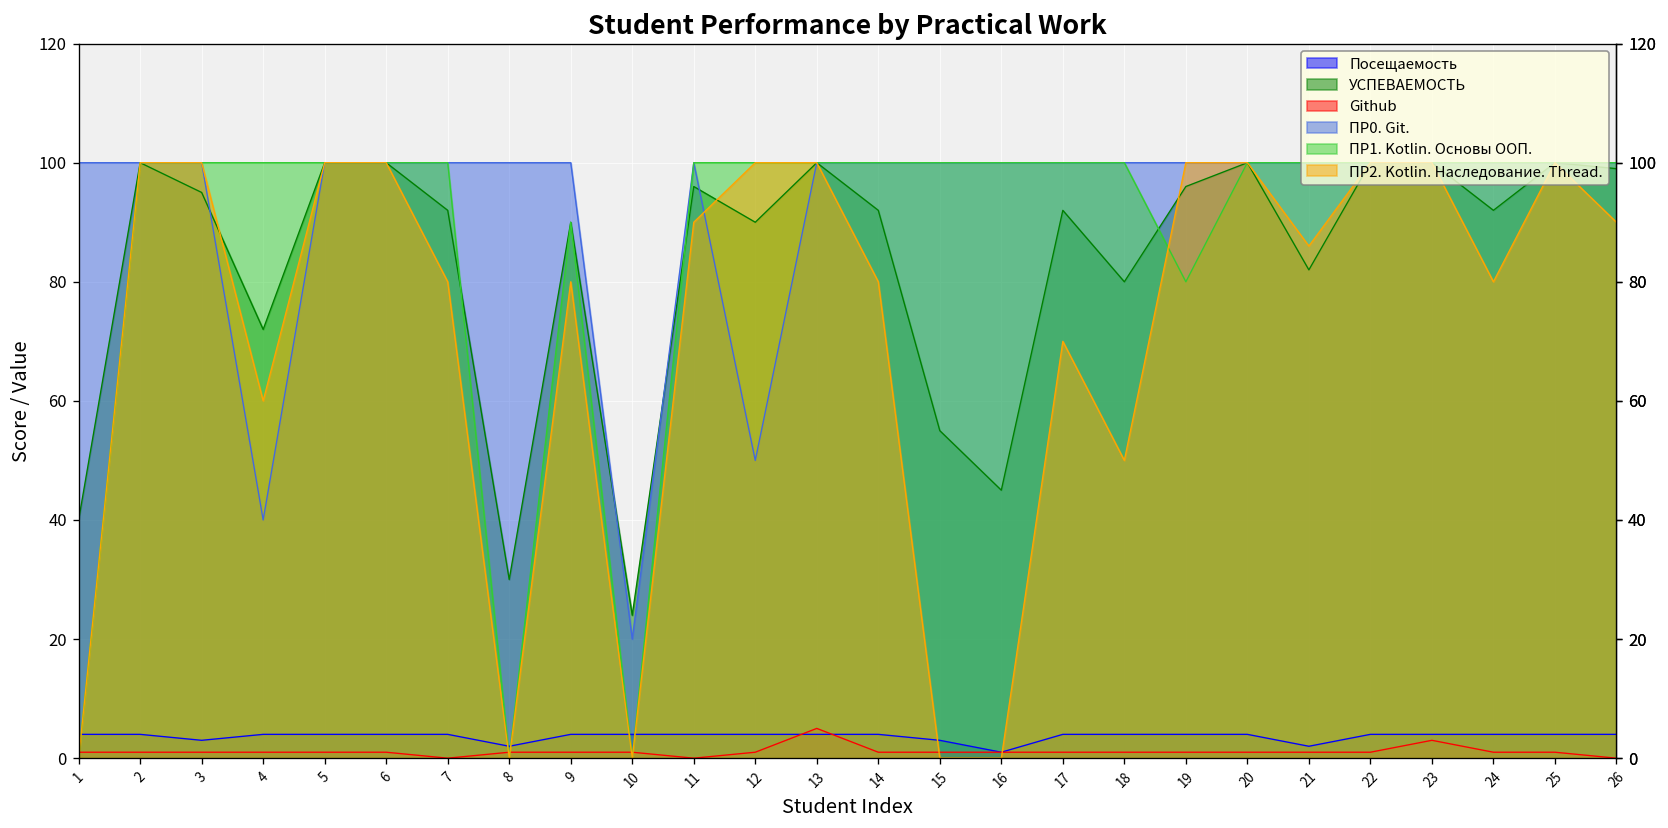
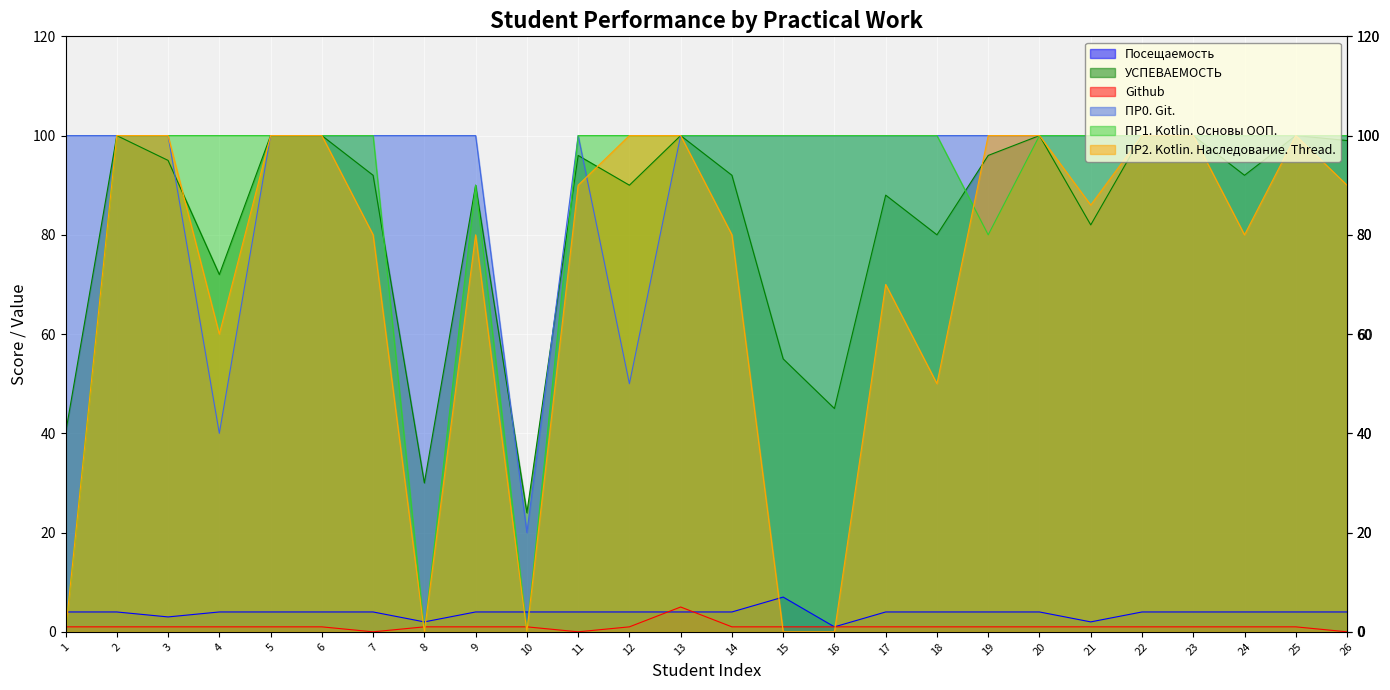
Посещаемость, 15: 3 -> 7
УСПЕВАЕМОСТЬ, 17: 92 -> 88
Github, 23: 3 -> 1
